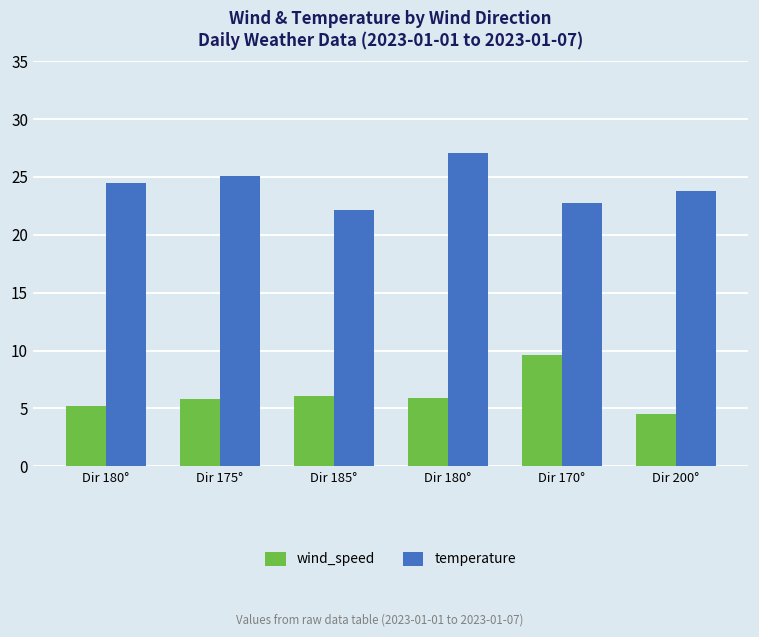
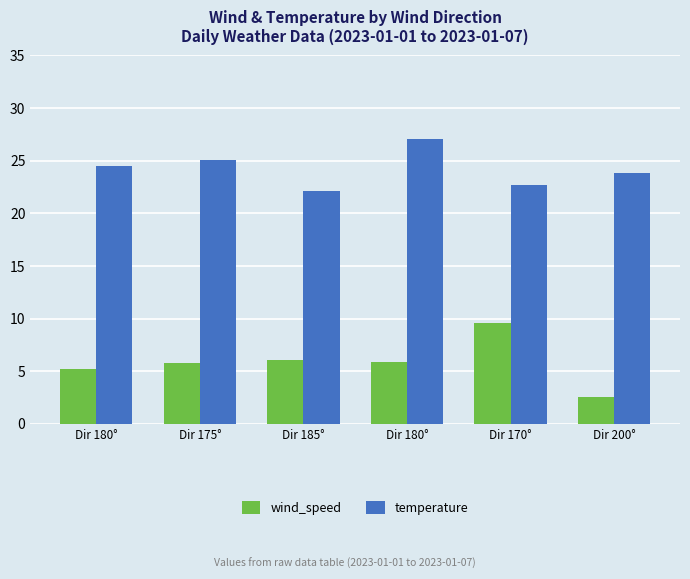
wind_speed, Dir 200°: 4.5 -> 2.5
